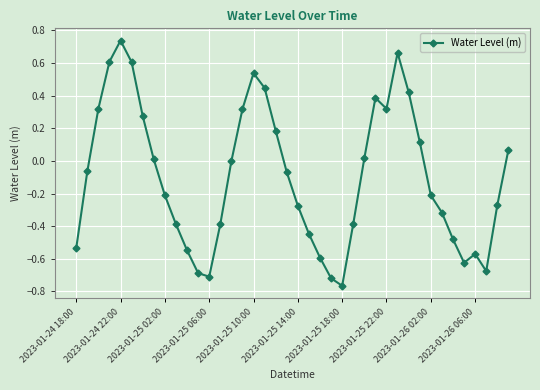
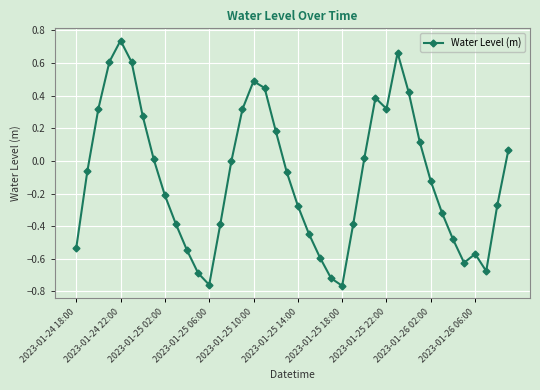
2023-01-25 06:00: -0.71 -> -0.76
2023-01-25 10:00: 0.54 -> 0.49
2023-01-26 02:00: -0.21 -> -0.12
